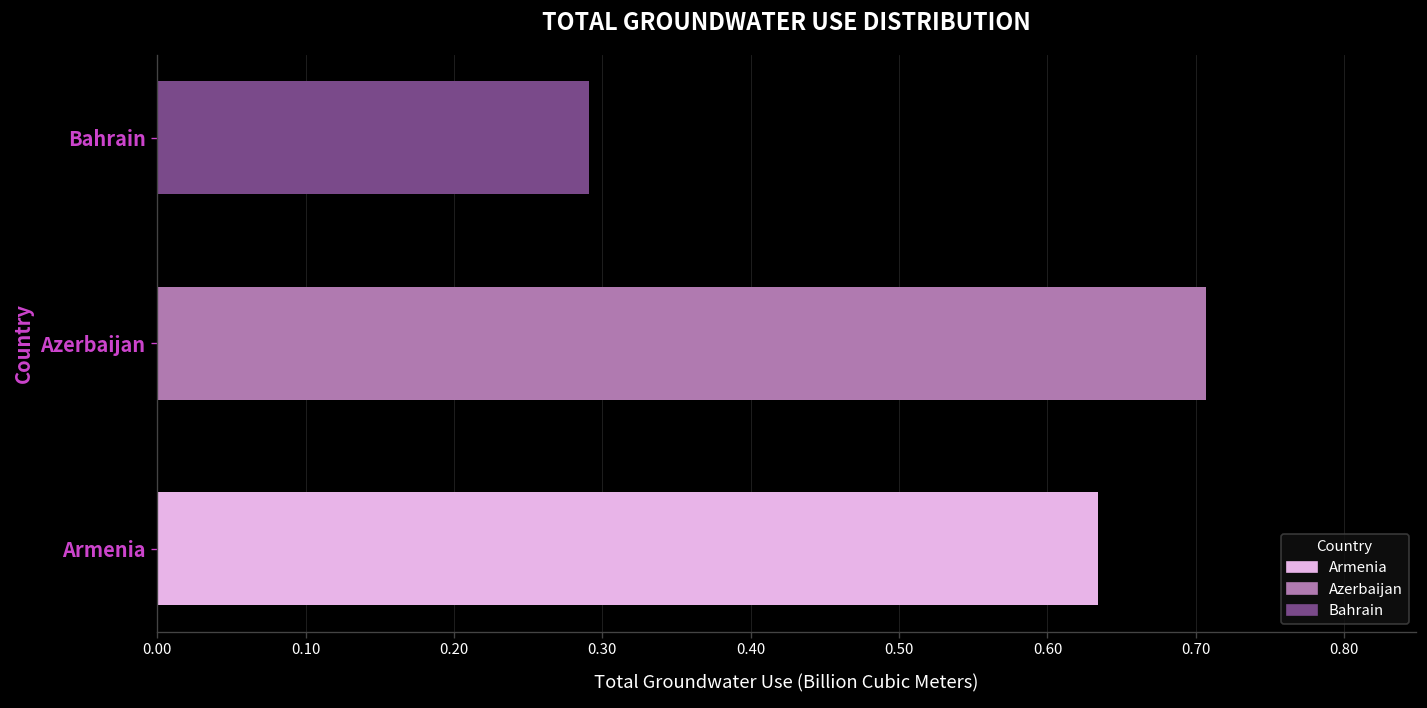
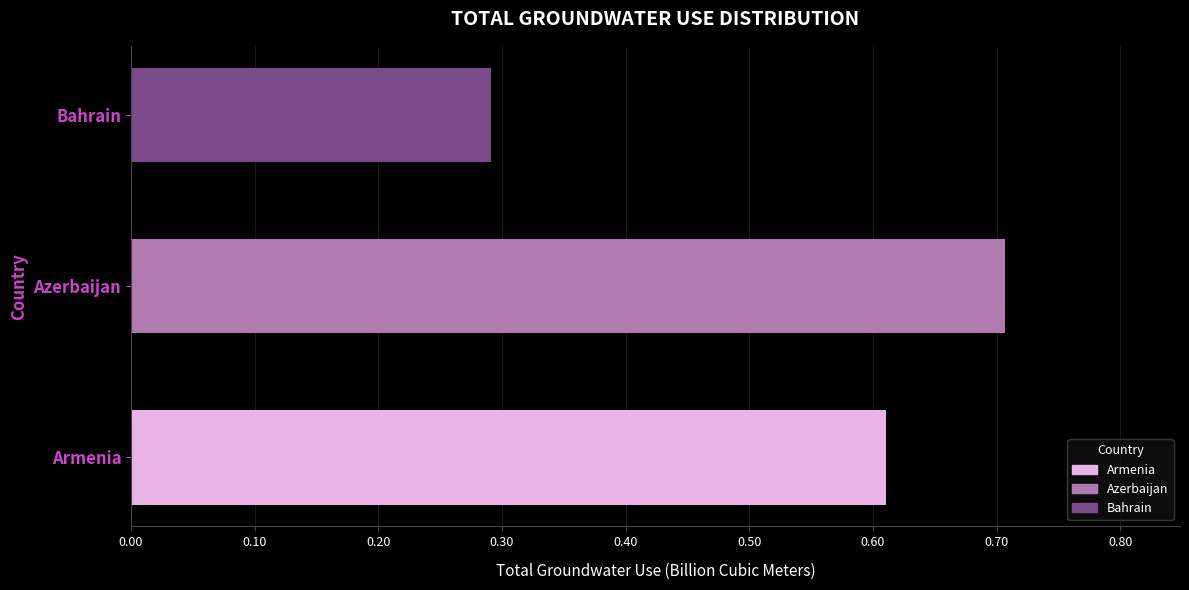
Armenia: 0.634 -> 0.611
